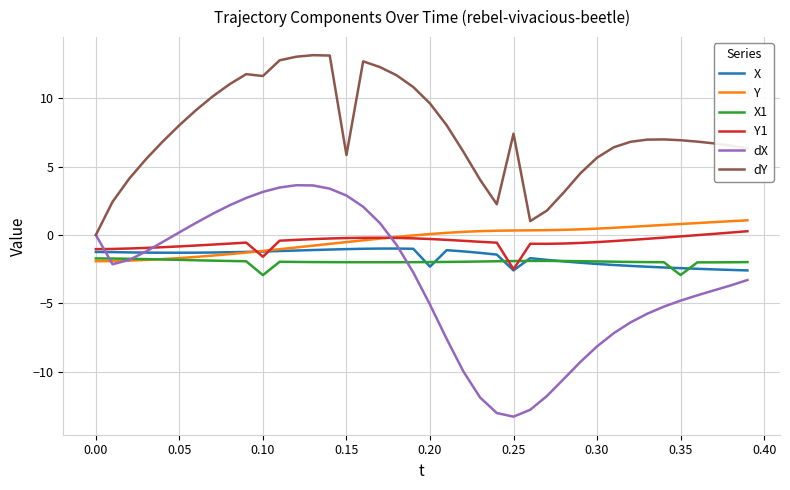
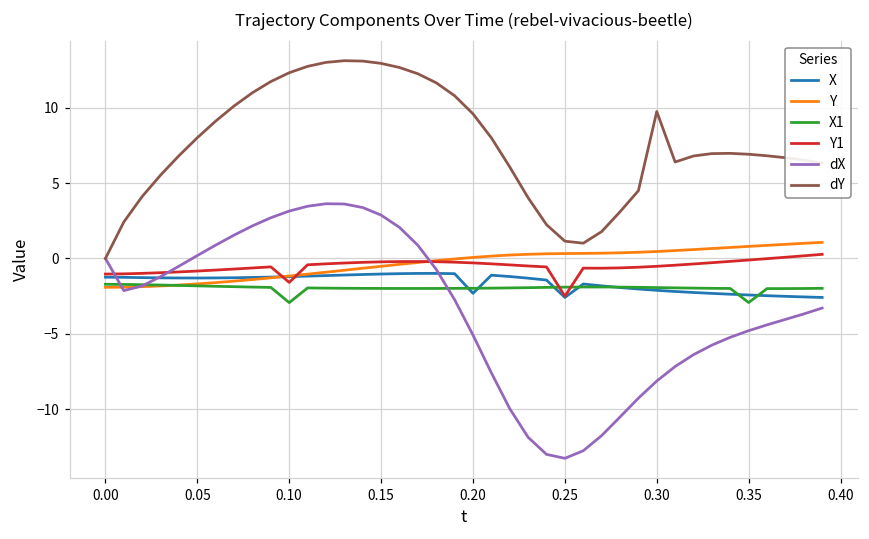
dY, 0.10: 11.6 -> 12.3
dY, 0.15: 5.8 -> 13.0
dY, 0.25: 7.4 -> 1.1
dY, 0.30: 5.6 -> 9.8
